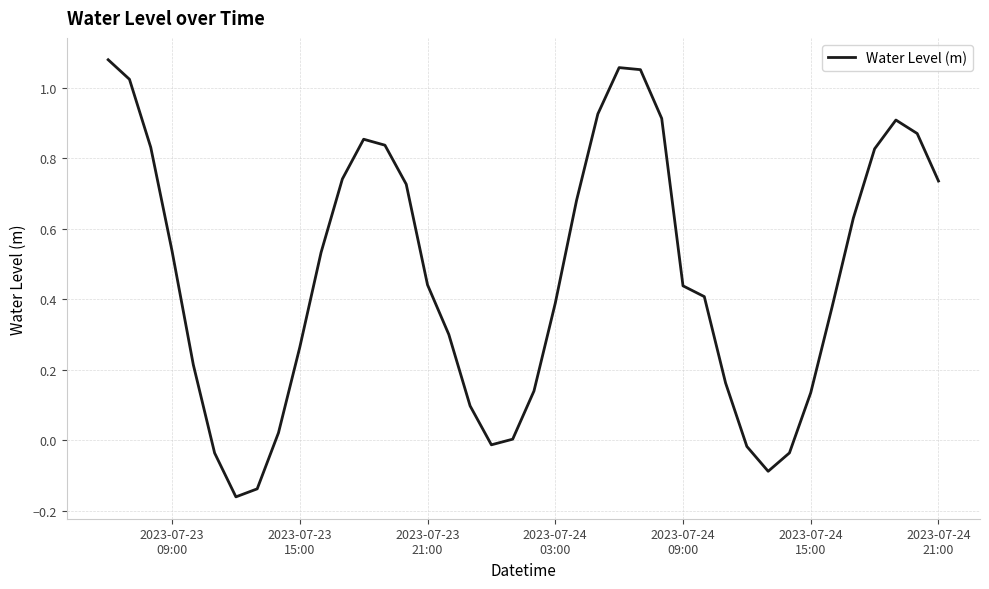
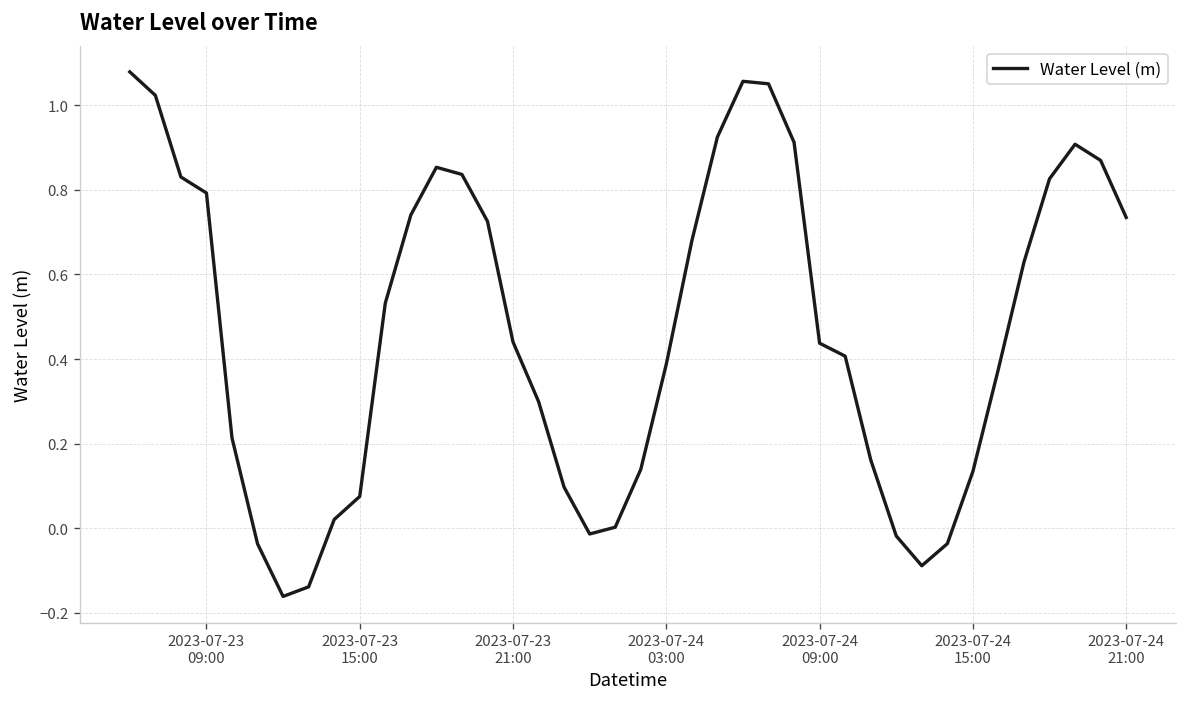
2023-07-23 09:00: 0.54 -> 0.79
2023-07-23 15:00: 0.26 -> 0.08
